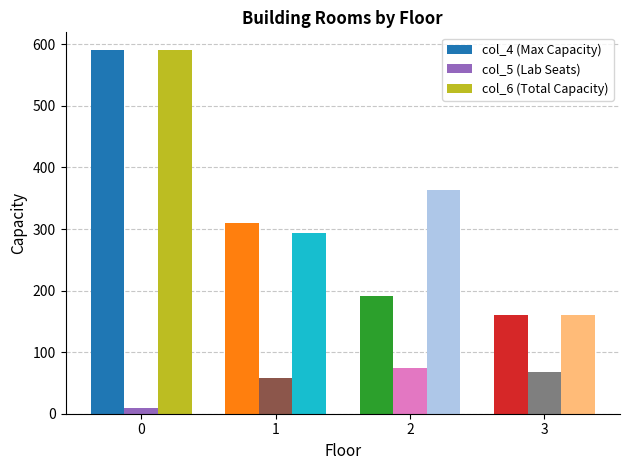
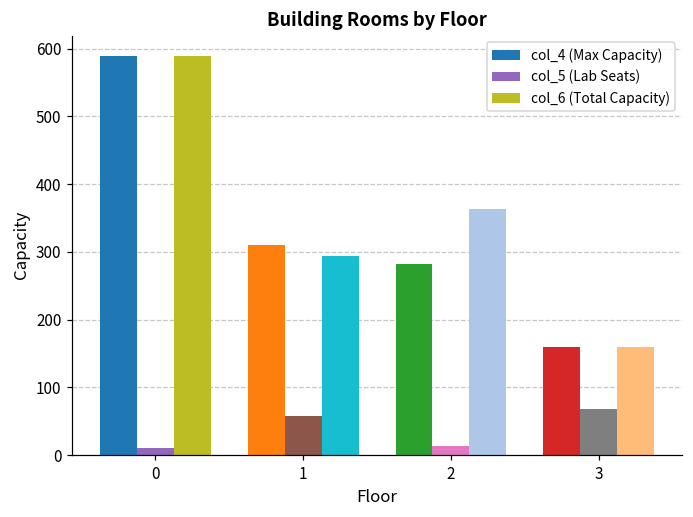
col_4 (Max Capacity), 2: 190 -> 280
col_5 (Lab Seats), 2: 70 -> 10
